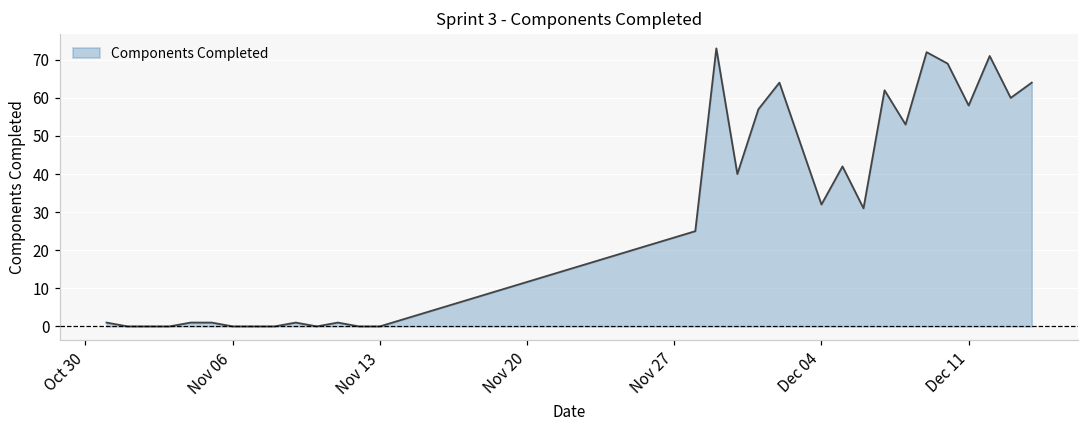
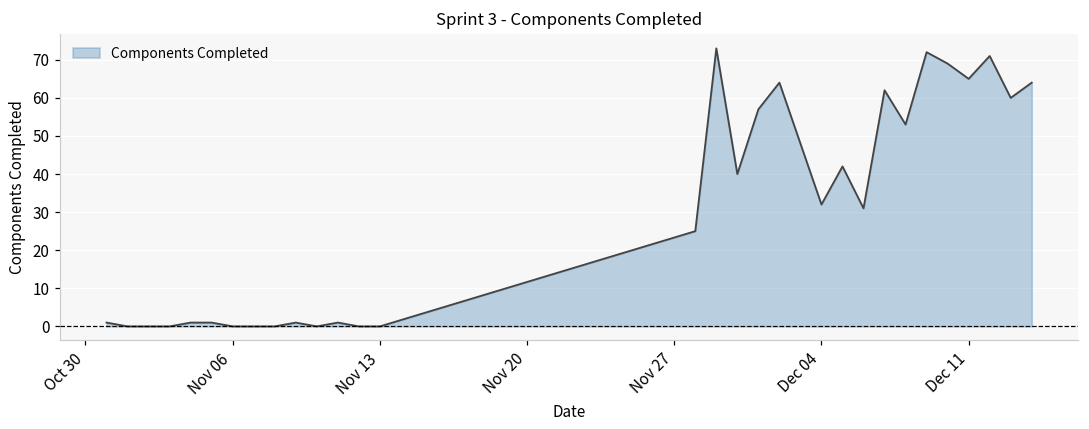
Dec 11: 58 -> 65
